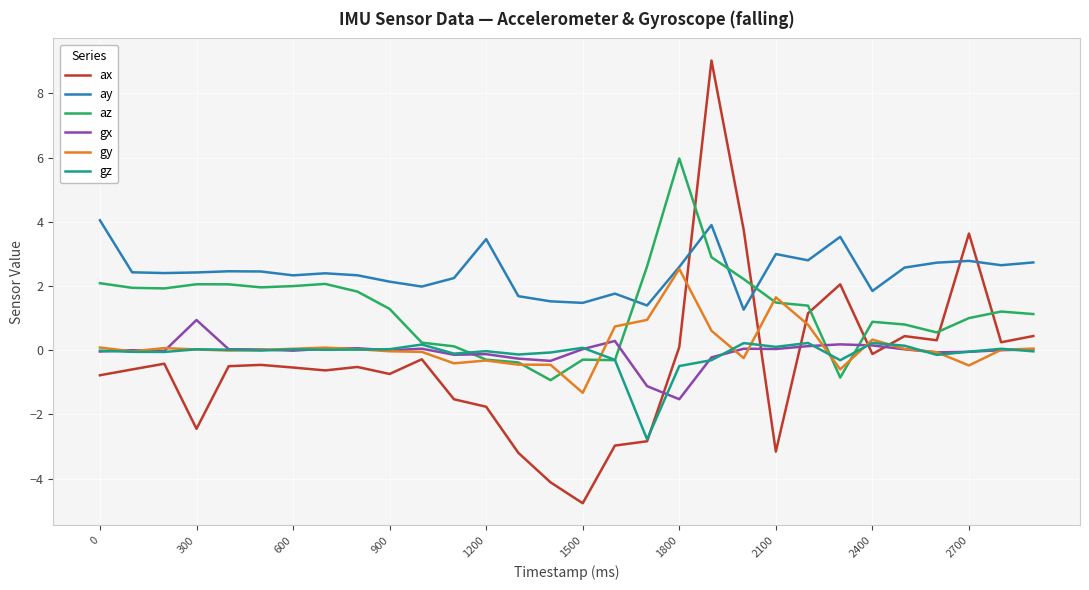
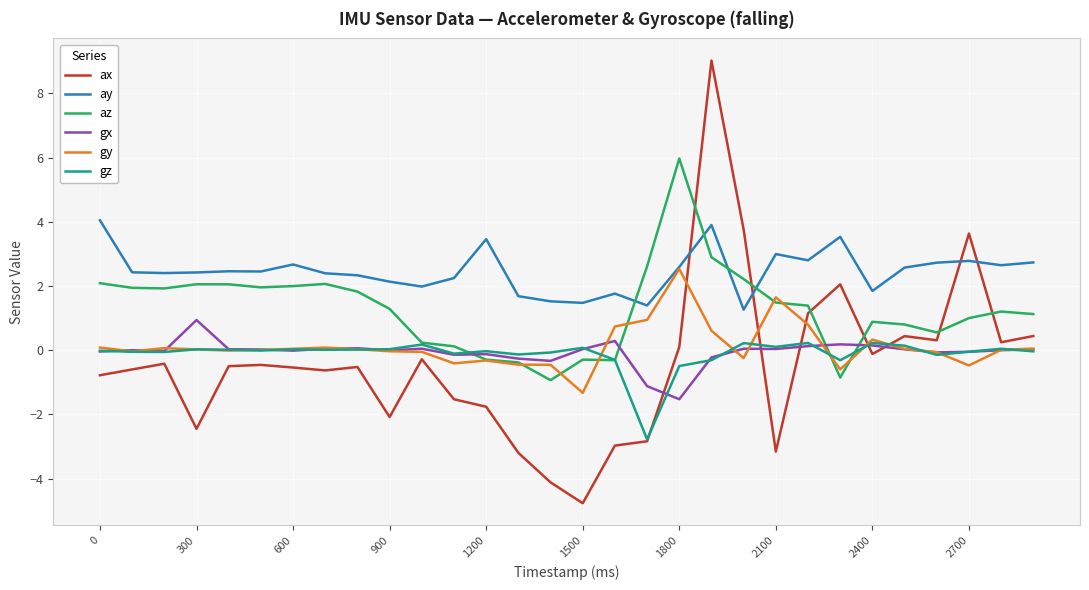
ay, 600: 2.3 -> 2.7
ax, 900: -0.7 -> -2.1
